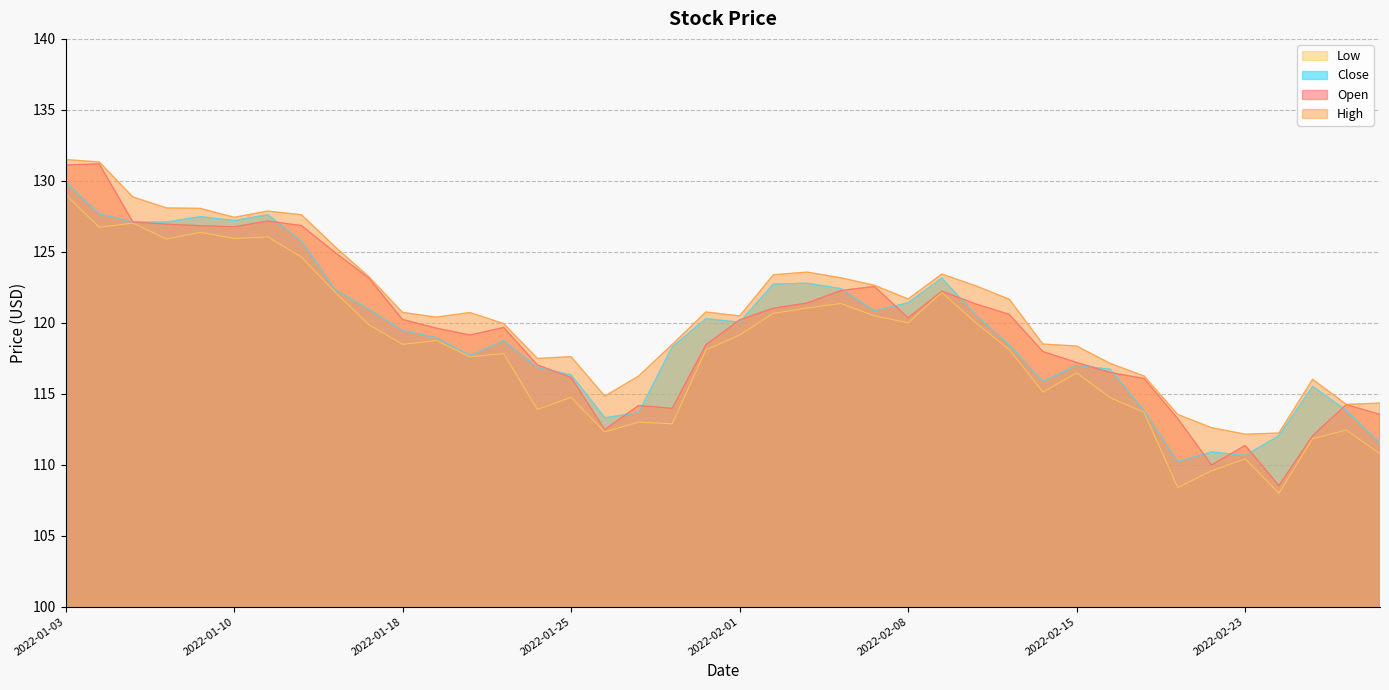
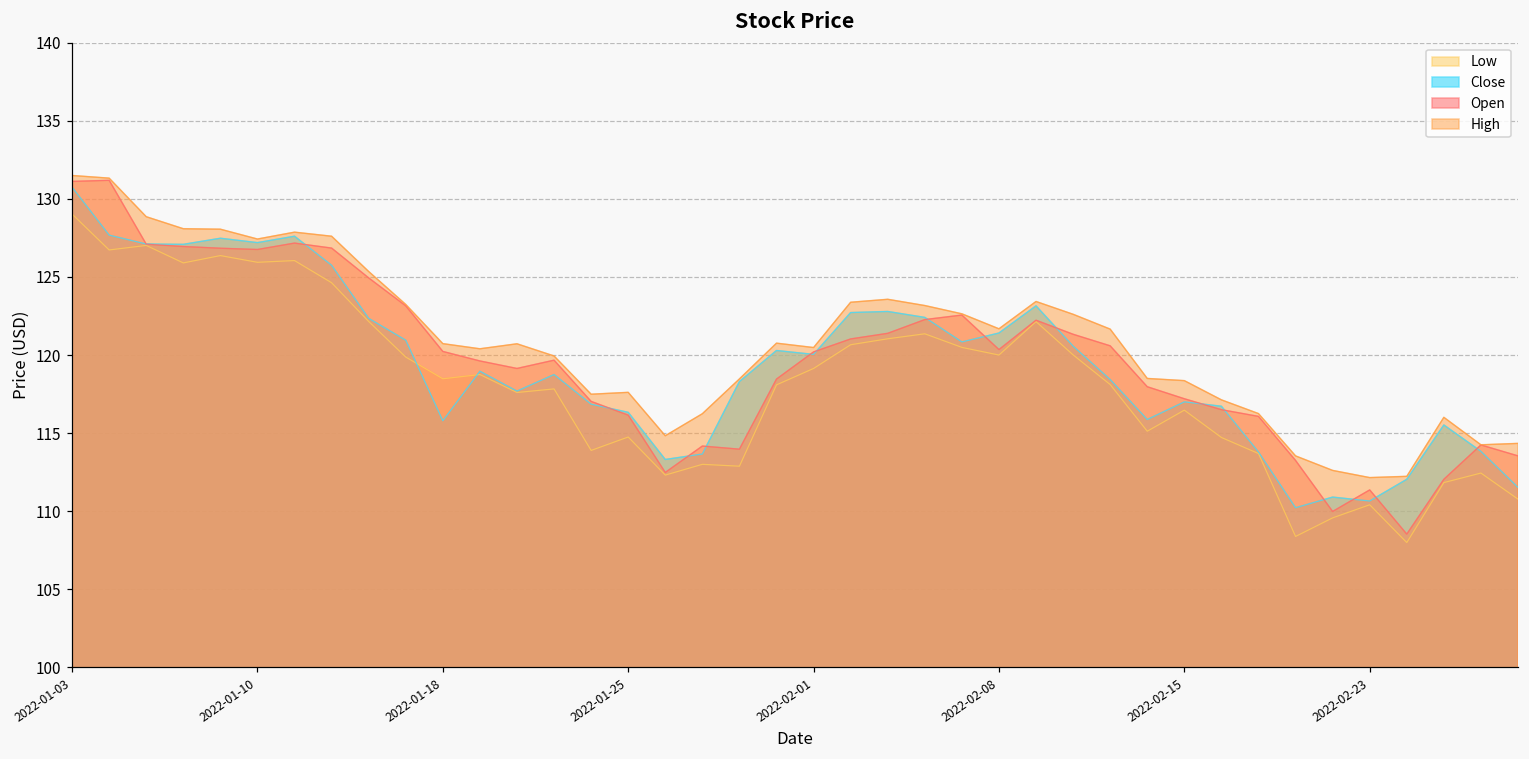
Close, 2022-01-03: 129.9 -> 130.8
Close, 2022-01-18: 119.5 -> 115.8
